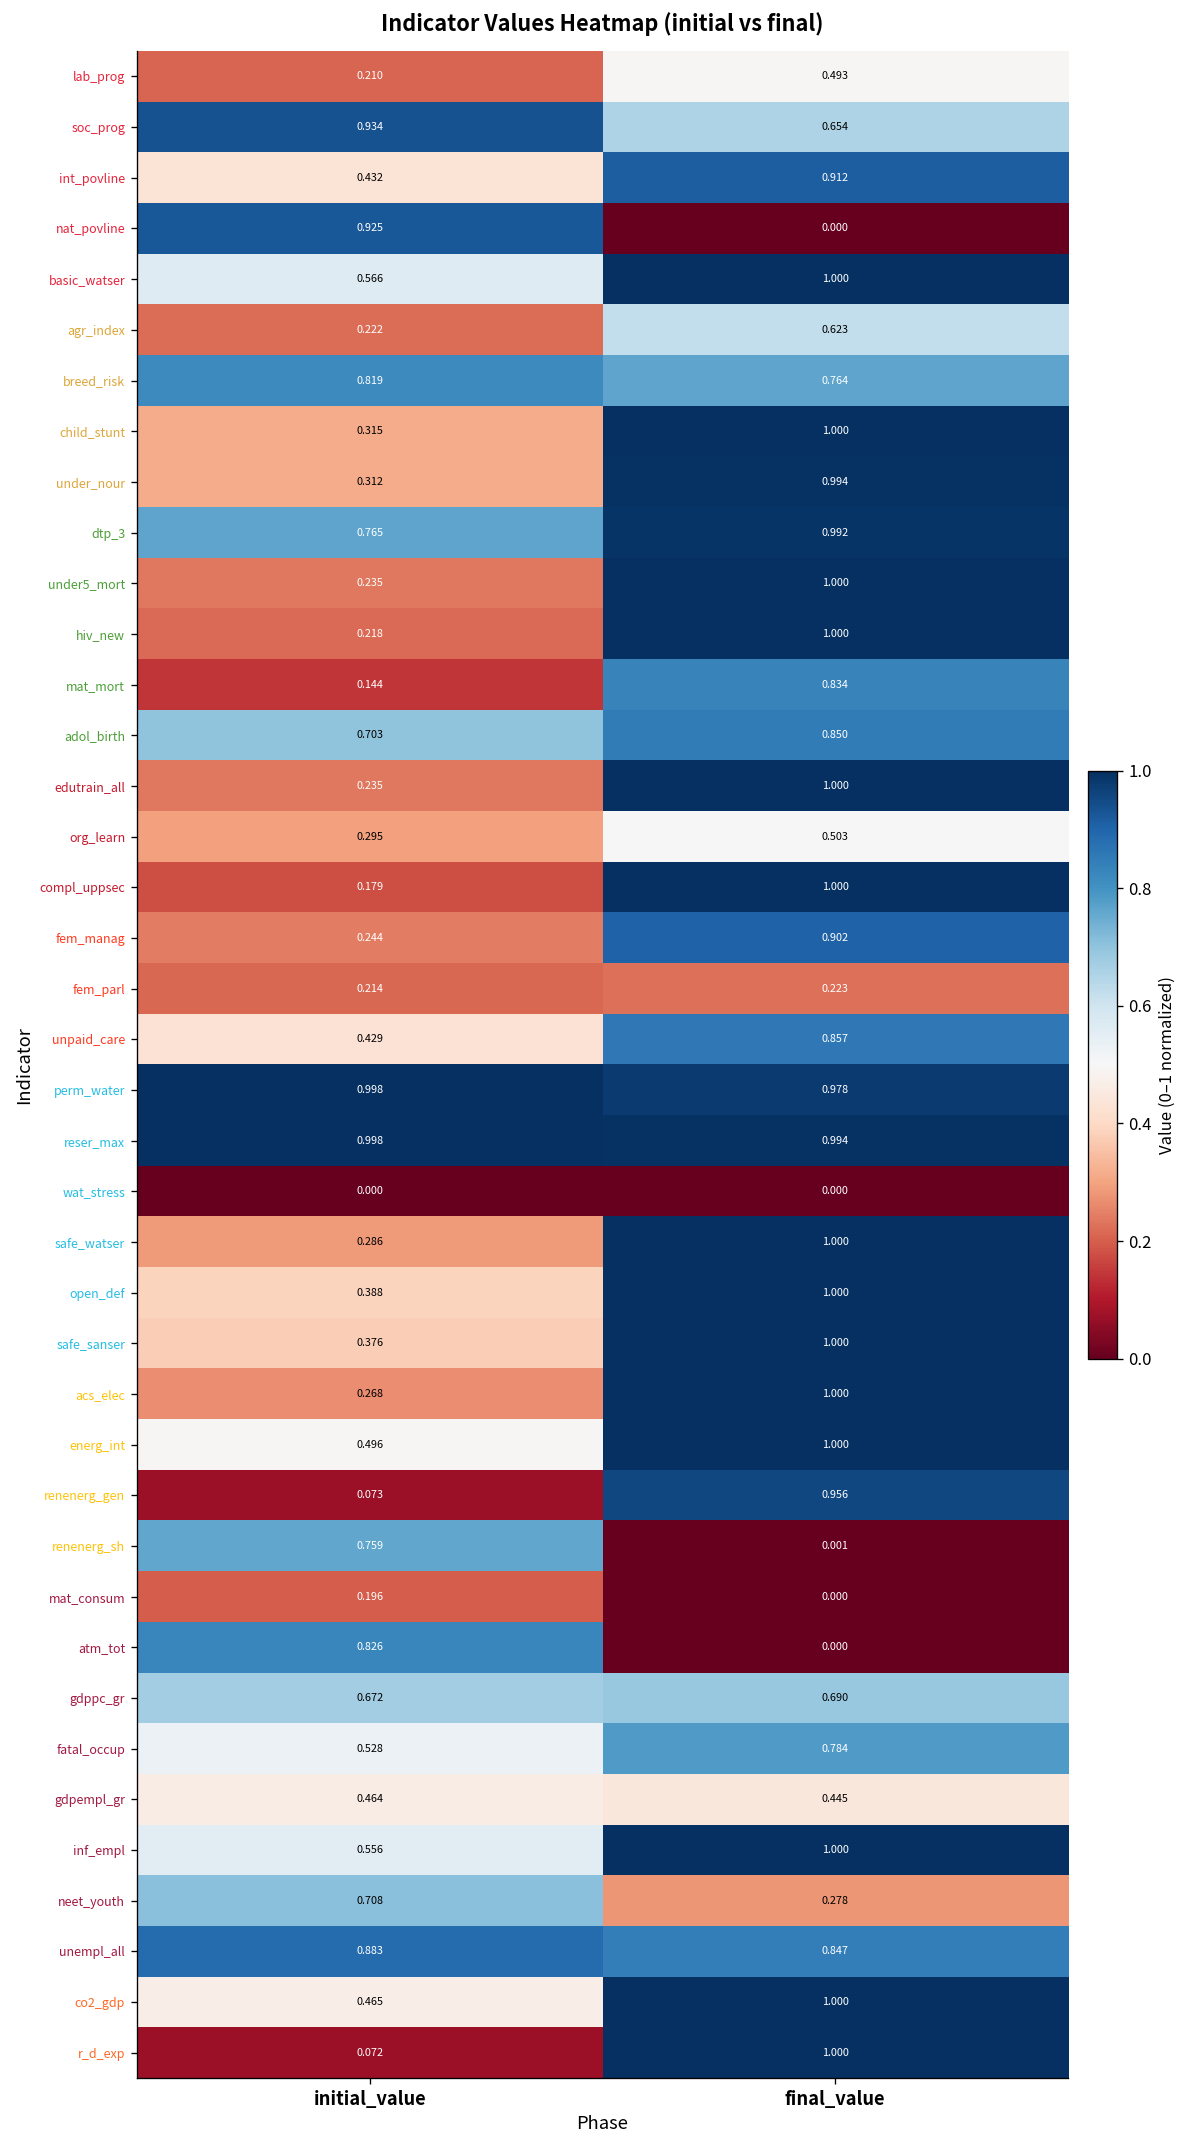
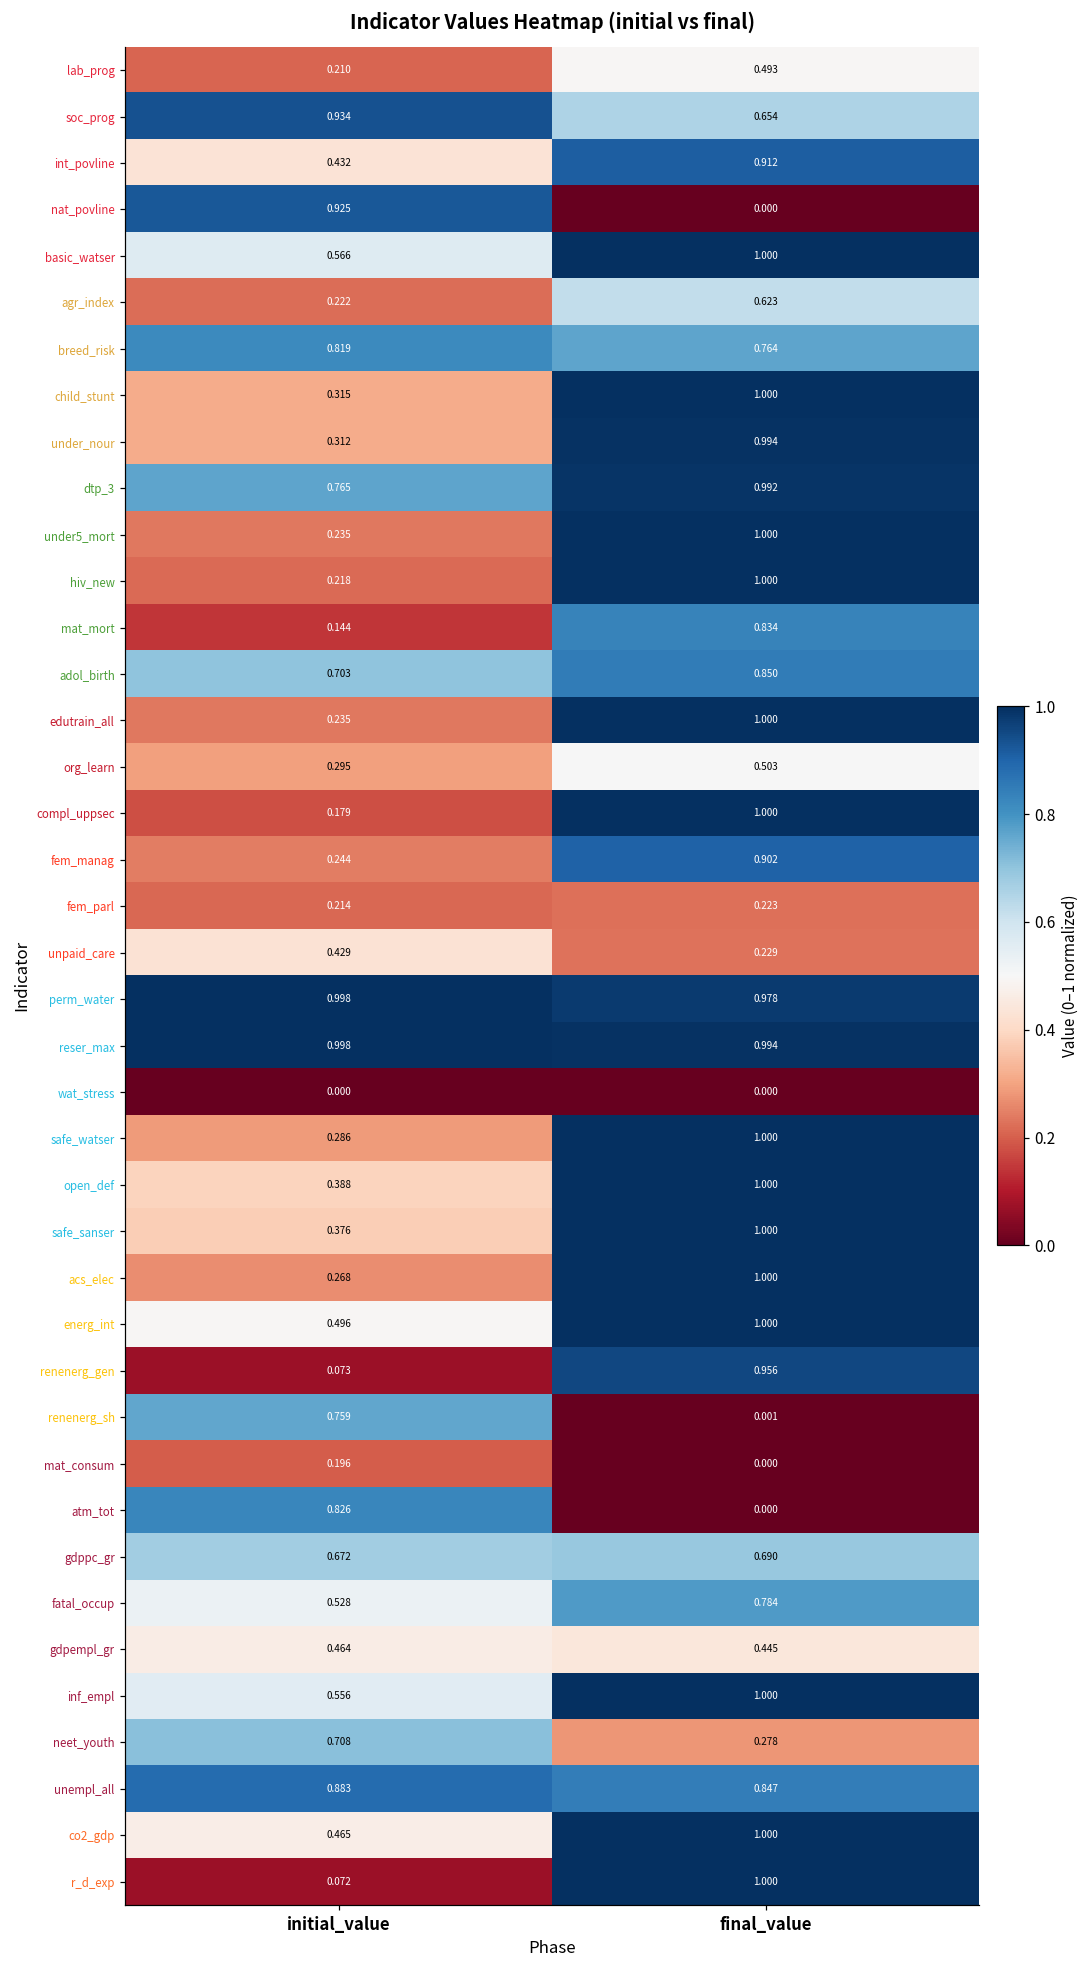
unpaid_care, final_value: 0.857 -> 0.229
